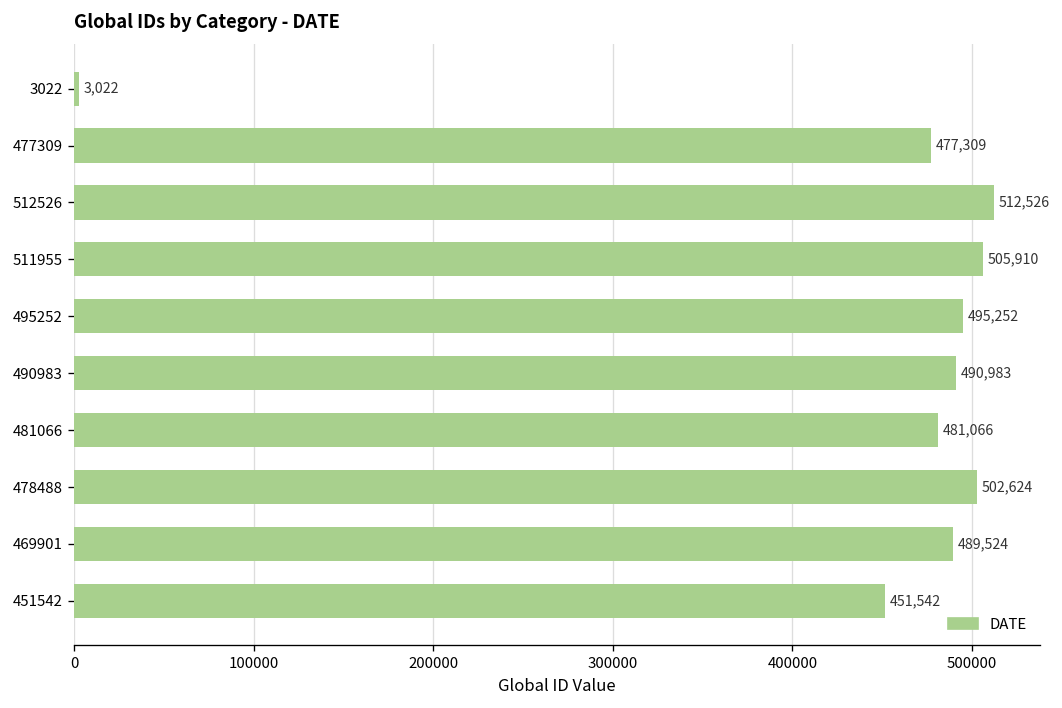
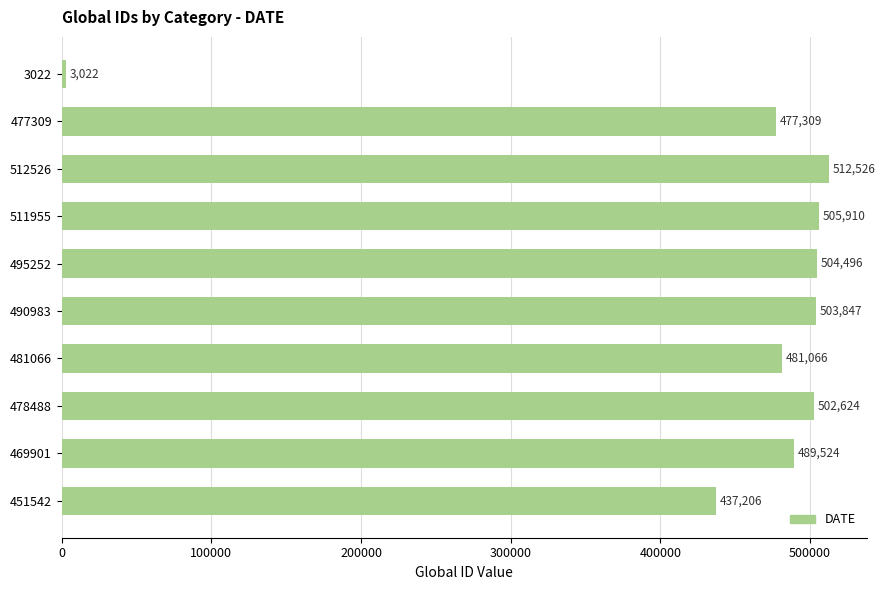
495252: 495,252 -> 504,496
490983: 490,983 -> 503,847
451542: 451,542 -> 437,206
